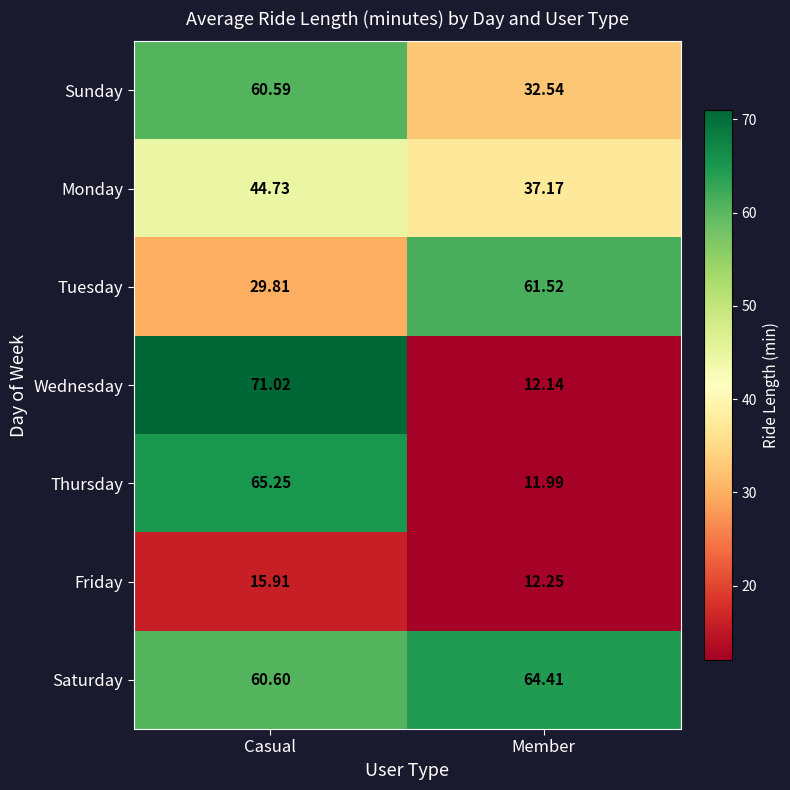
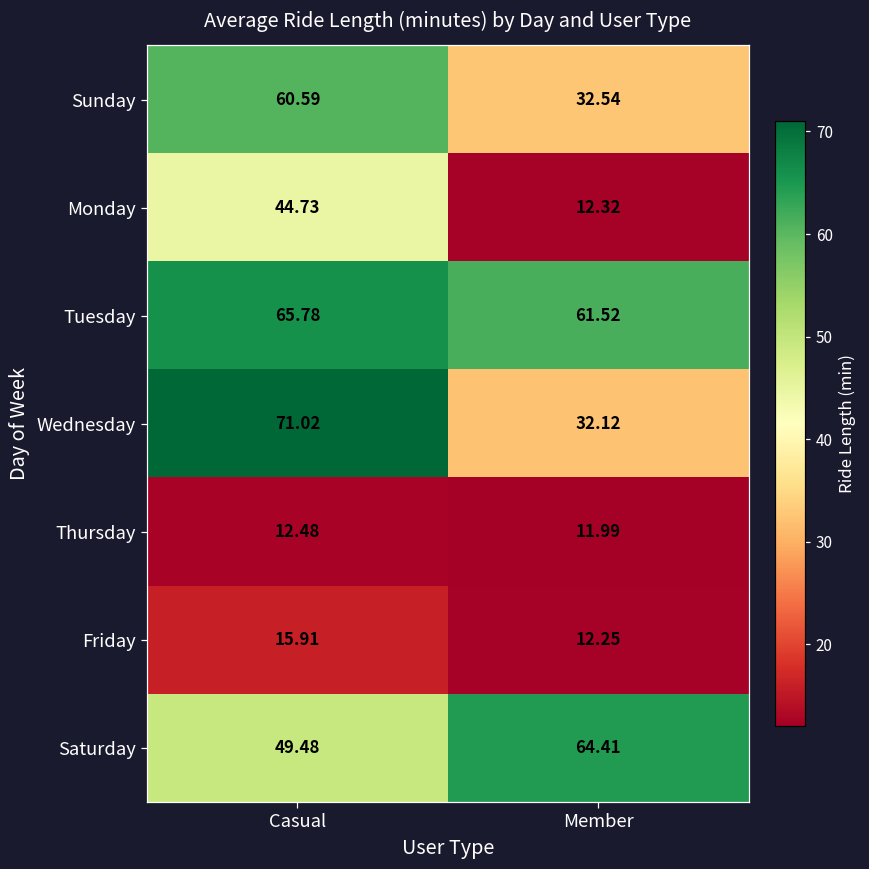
Monday, Member: 37.17 -> 12.32
Tuesday, Casual: 29.81 -> 65.78
Wednesday, Member: 12.14 -> 32.12
Thursday, Casual: 65.25 -> 12.48
Saturday, Casual: 60.60 -> 49.48
